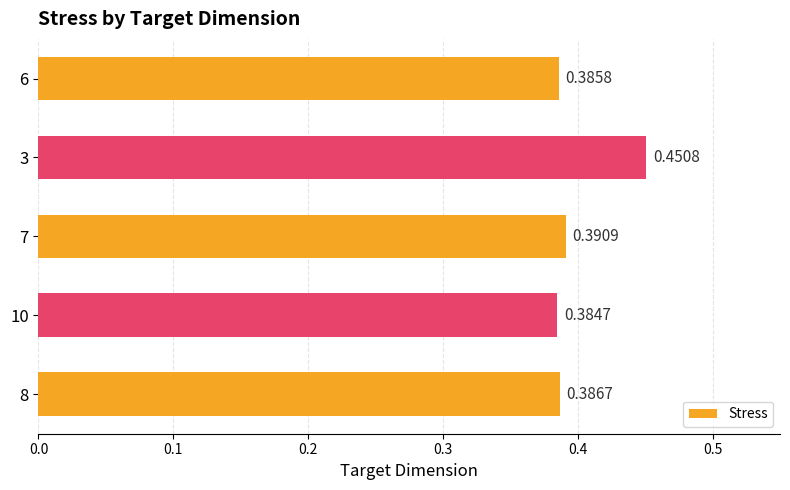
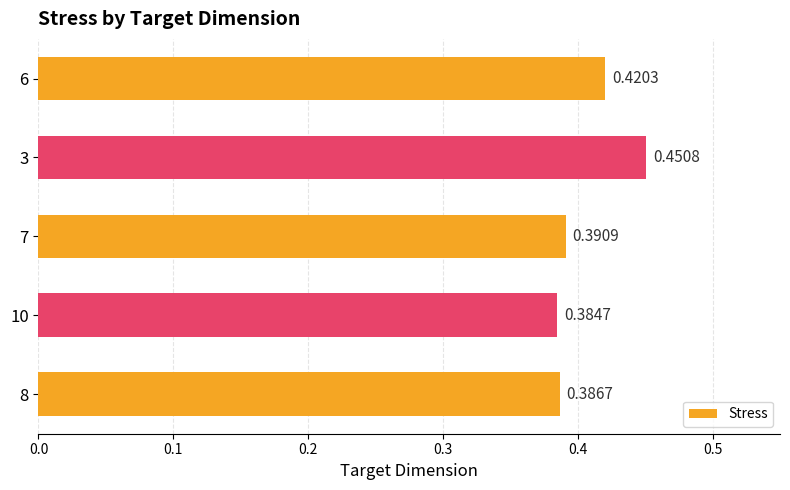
6: 0.3858 -> 0.4203
